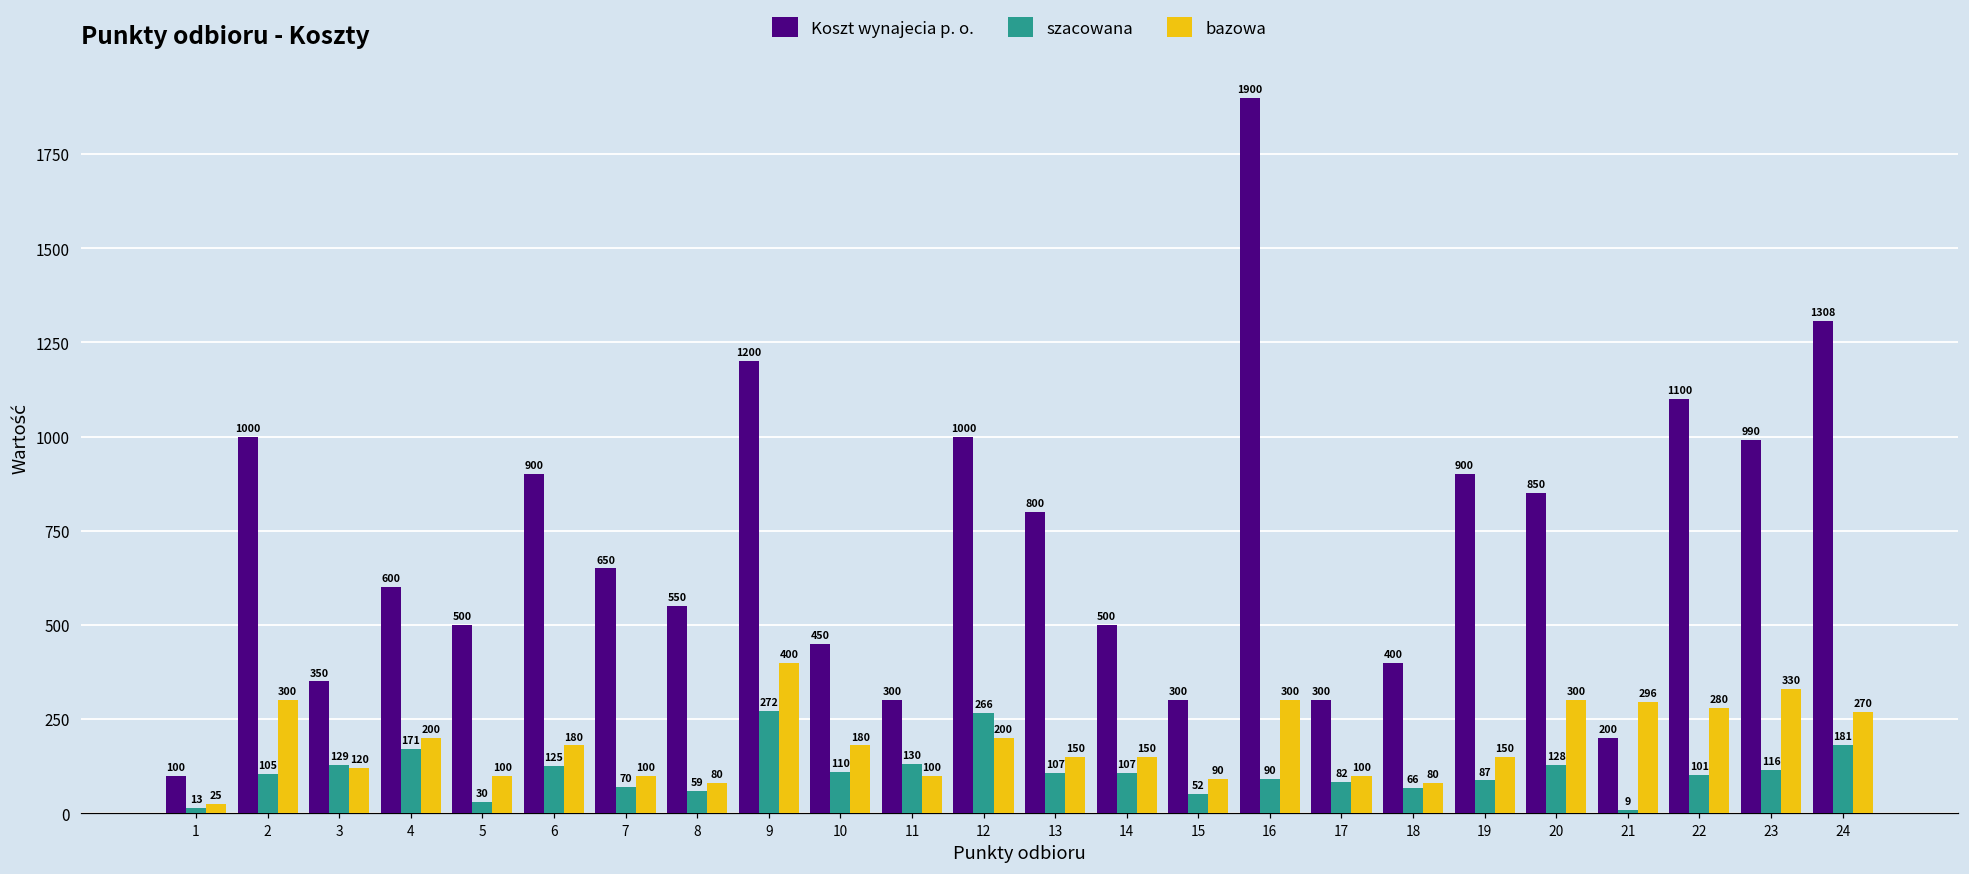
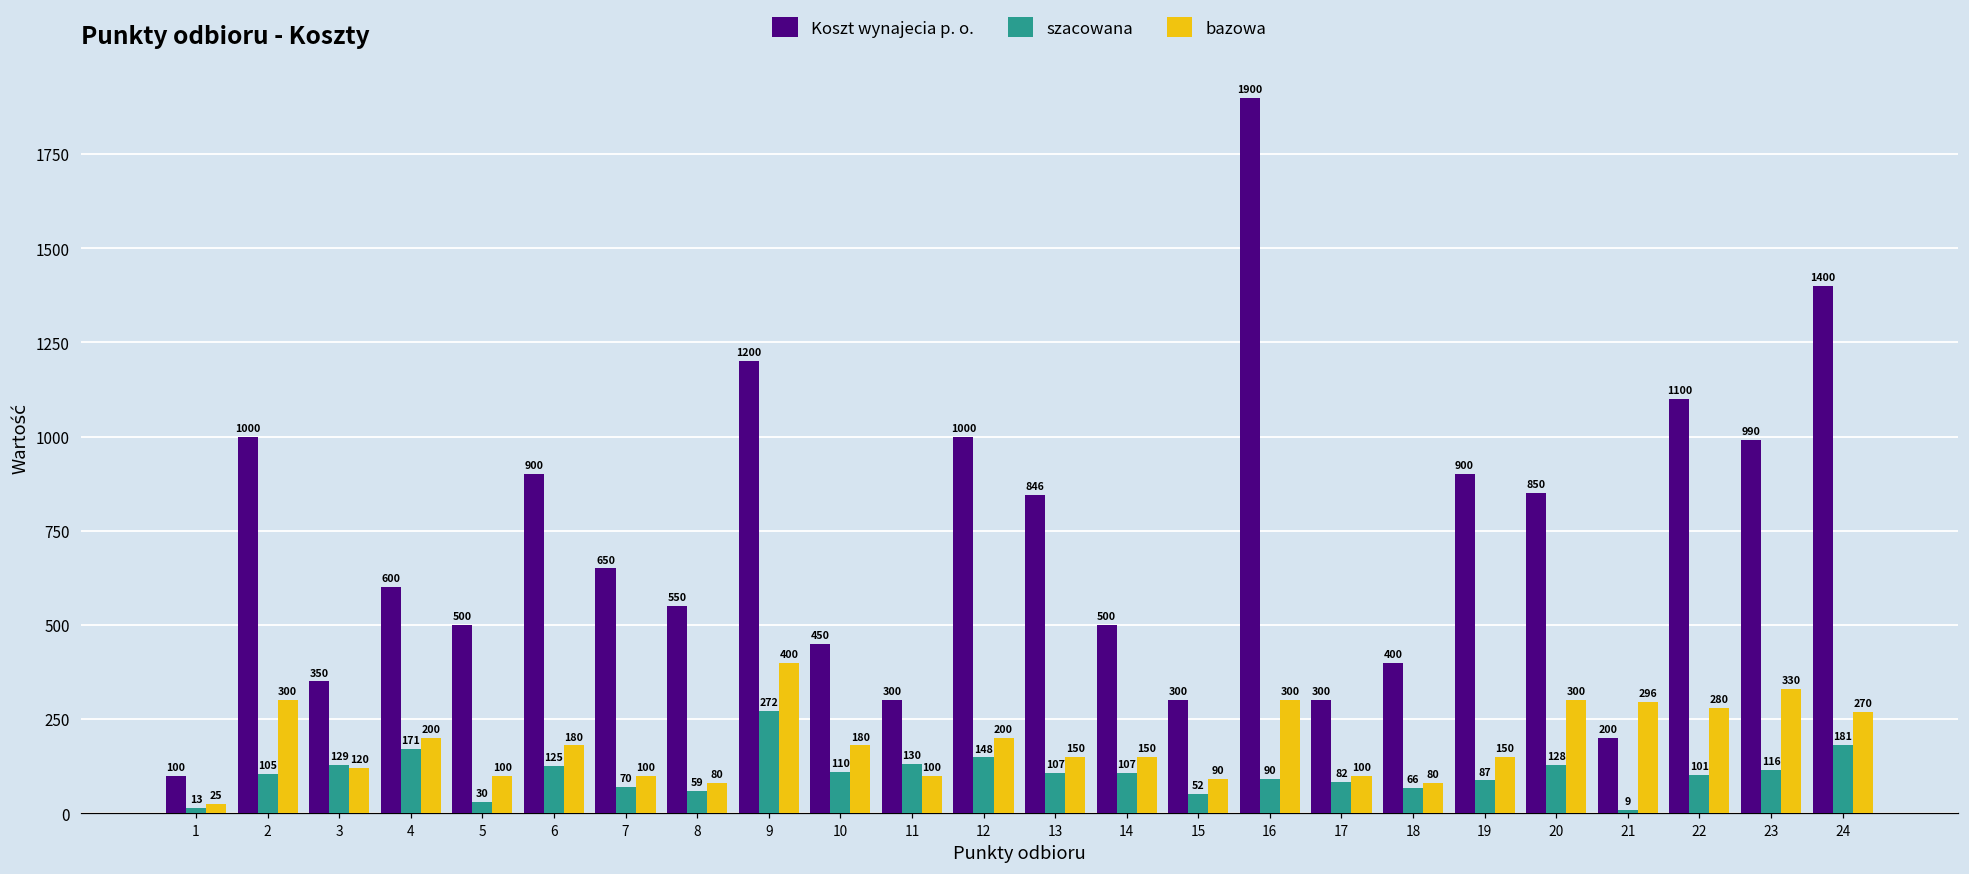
szacowana, 12: 266 -> 148
Koszt wynajecia p. o., 13: 800 -> 846
Koszt wynajecia p. o., 24: 1308 -> 1400
